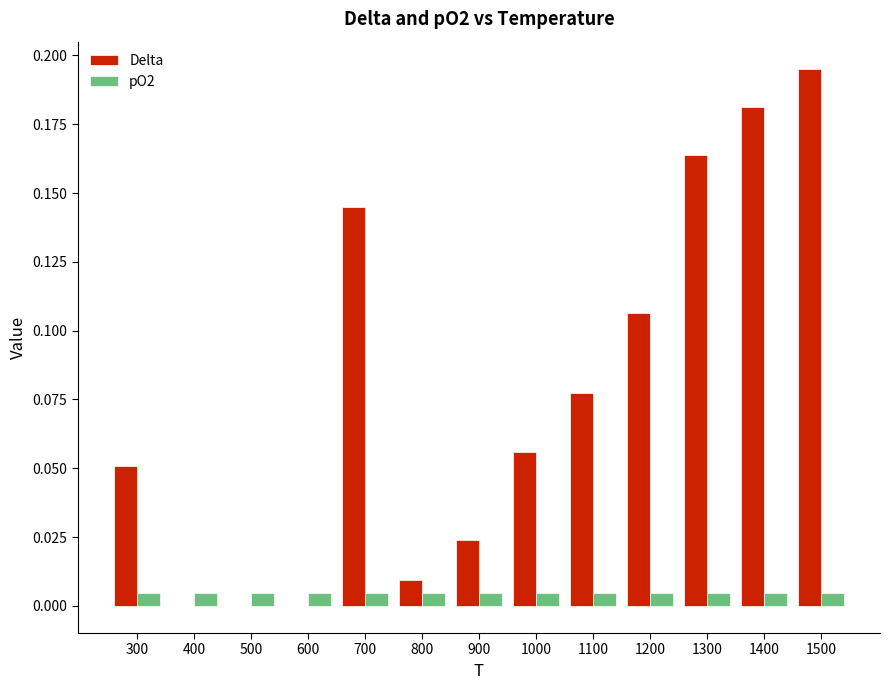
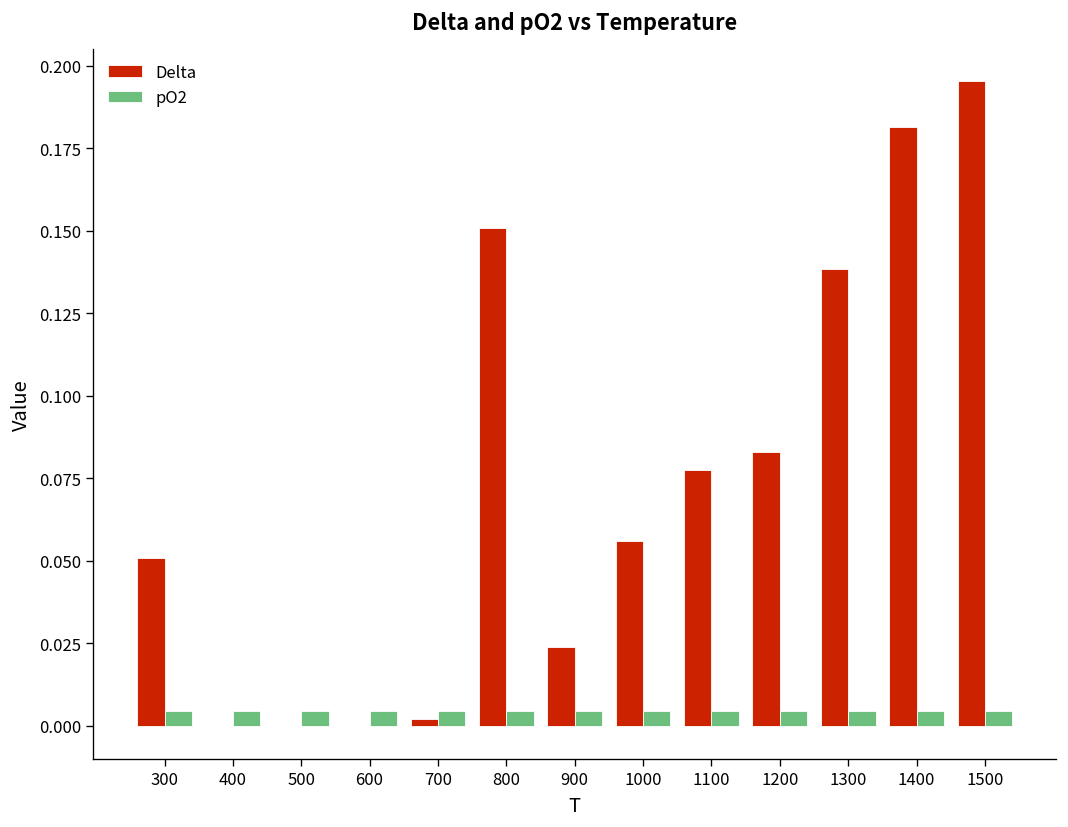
Delta, 700: 0.145 -> 0.002
Delta, 800: 0.009 -> 0.151
Delta, 1200: 0.106 -> 0.083
Delta, 1300: 0.164 -> 0.138
